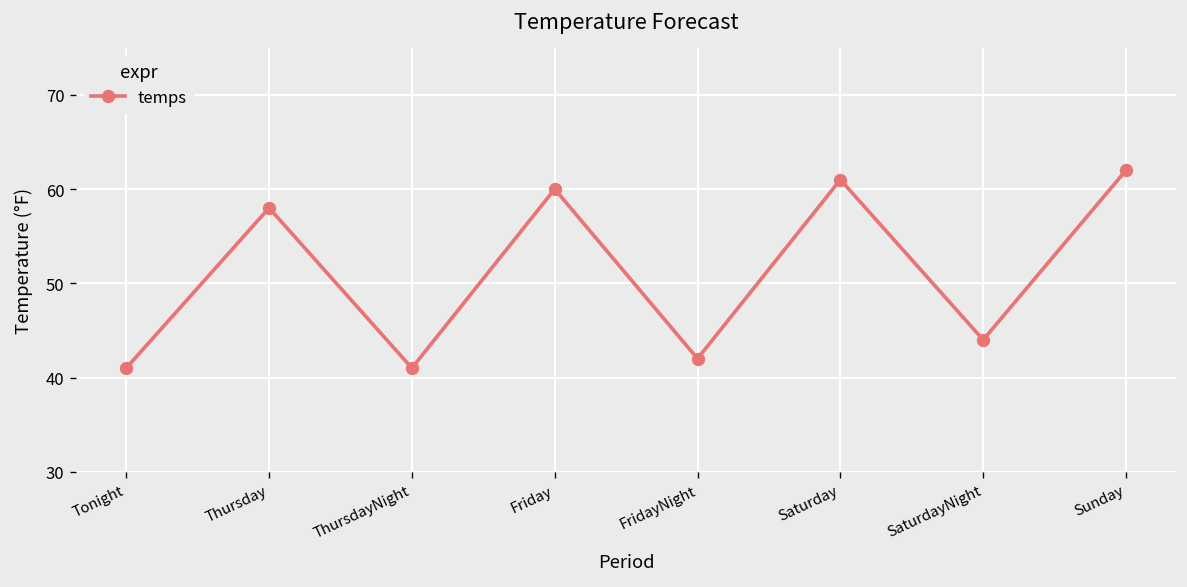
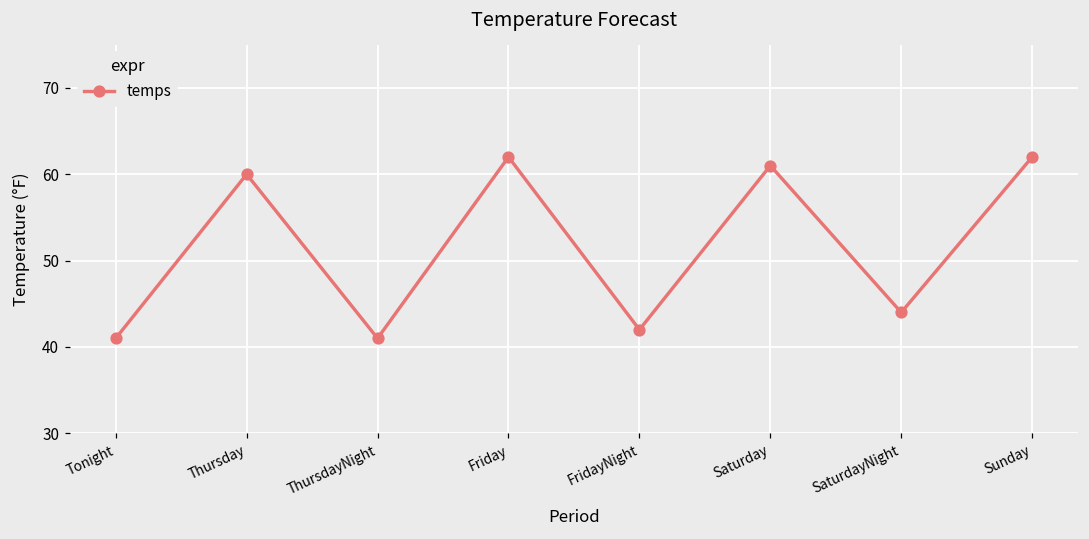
Thursday: 58 -> 60
Friday: 60 -> 62
